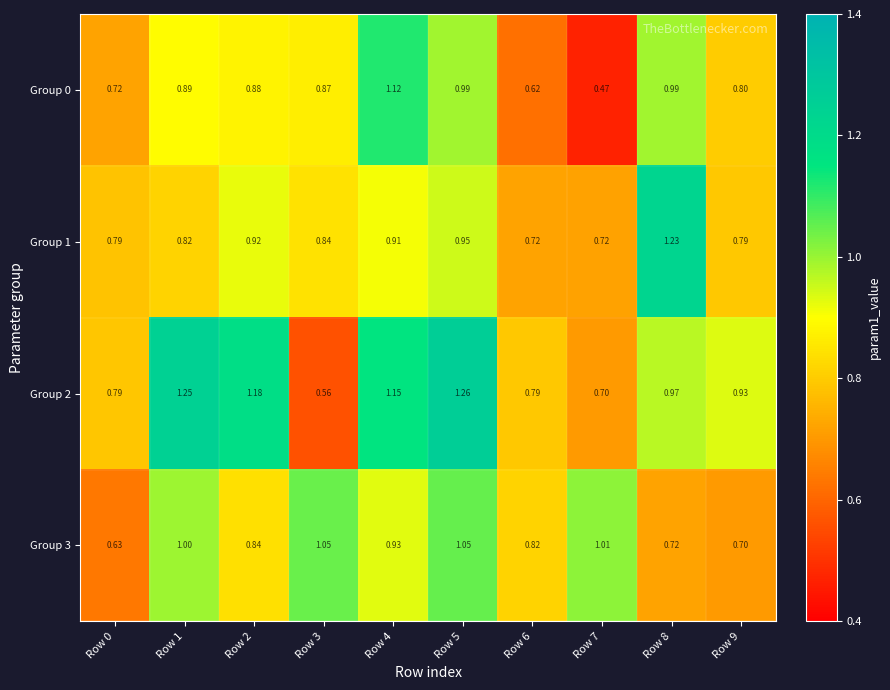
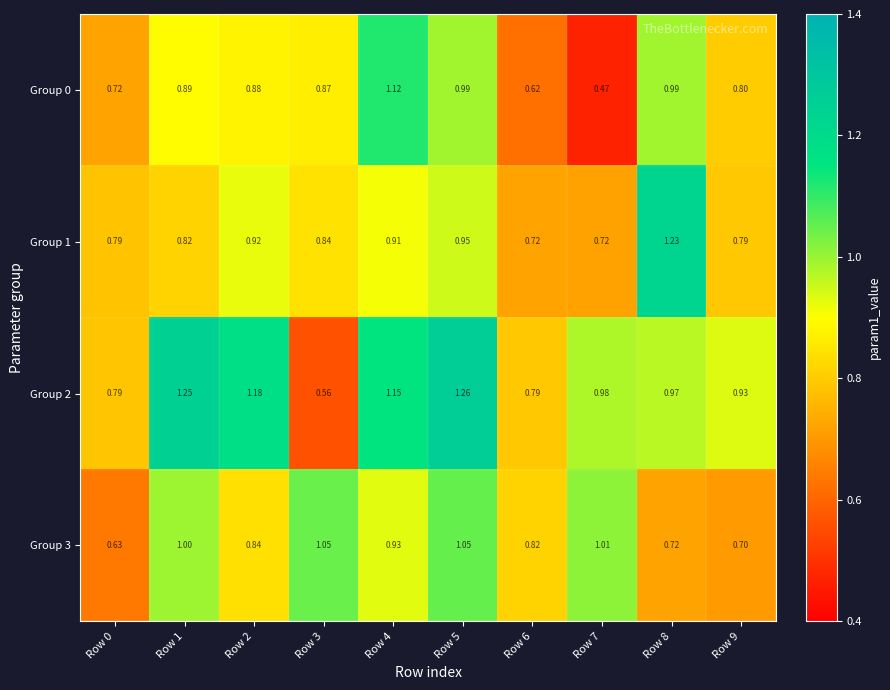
Group 2, Row 7: 0.70 -> 0.98
